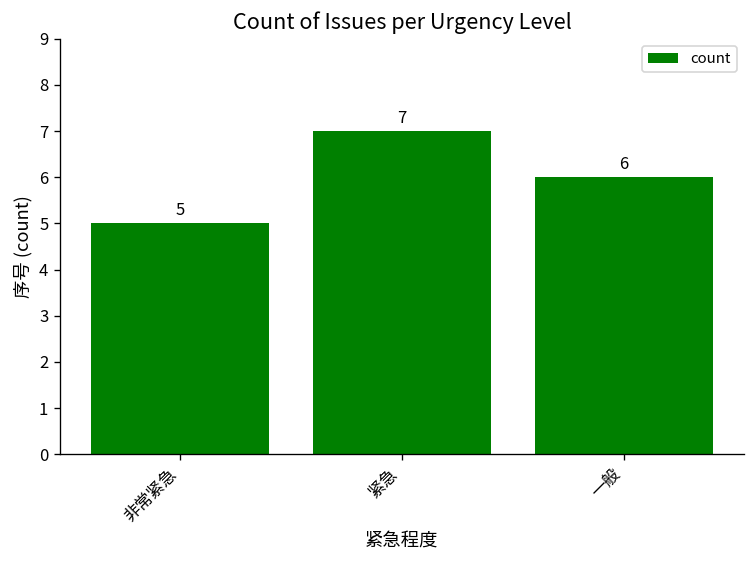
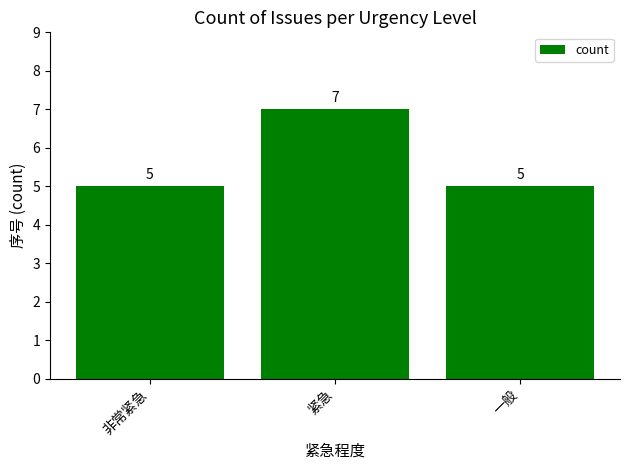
一般: 6 -> 5
